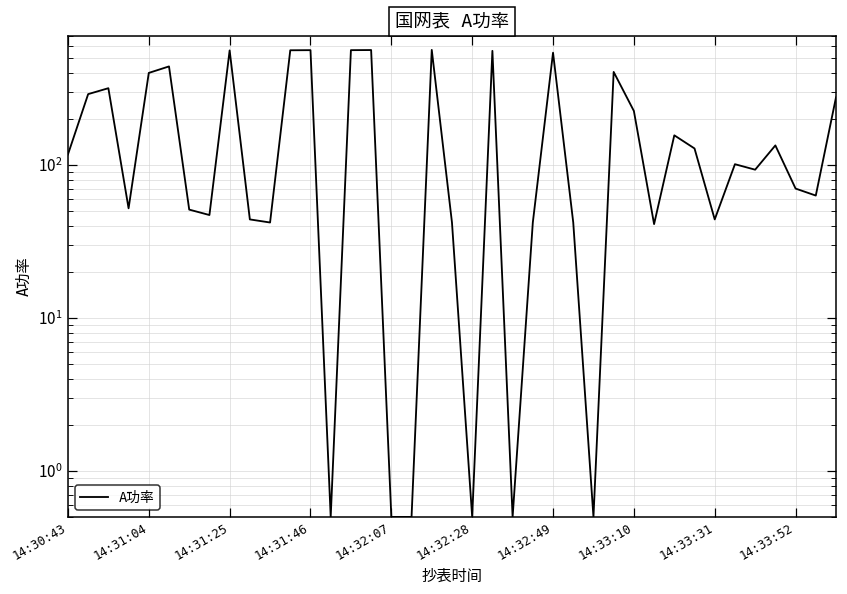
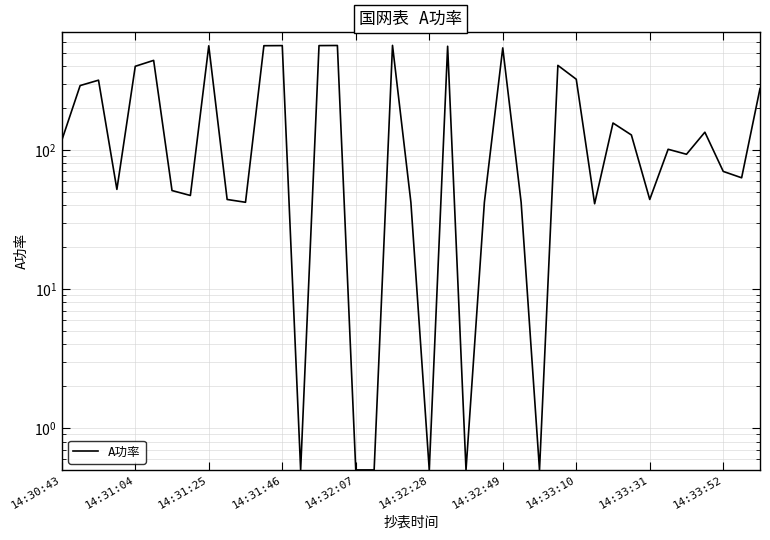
14:33:10: 230 -> 320
